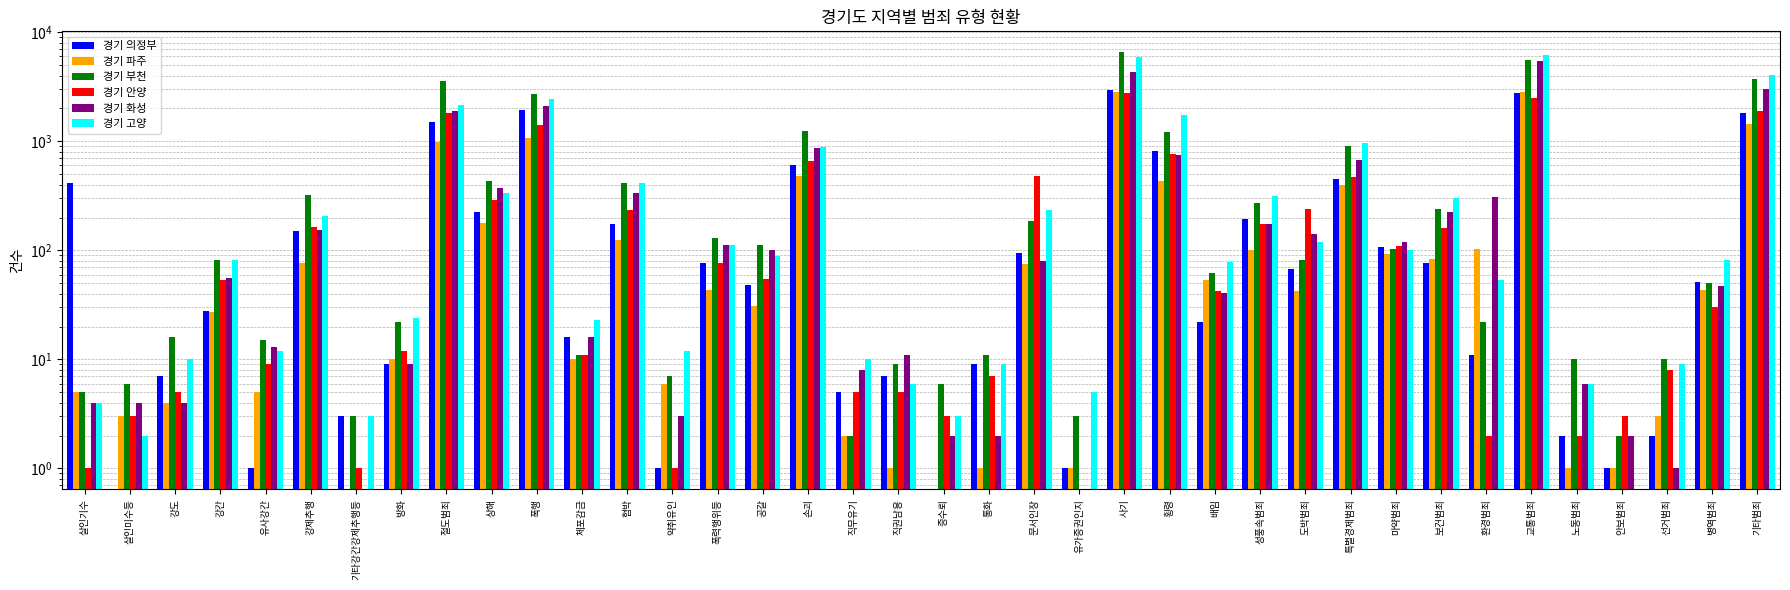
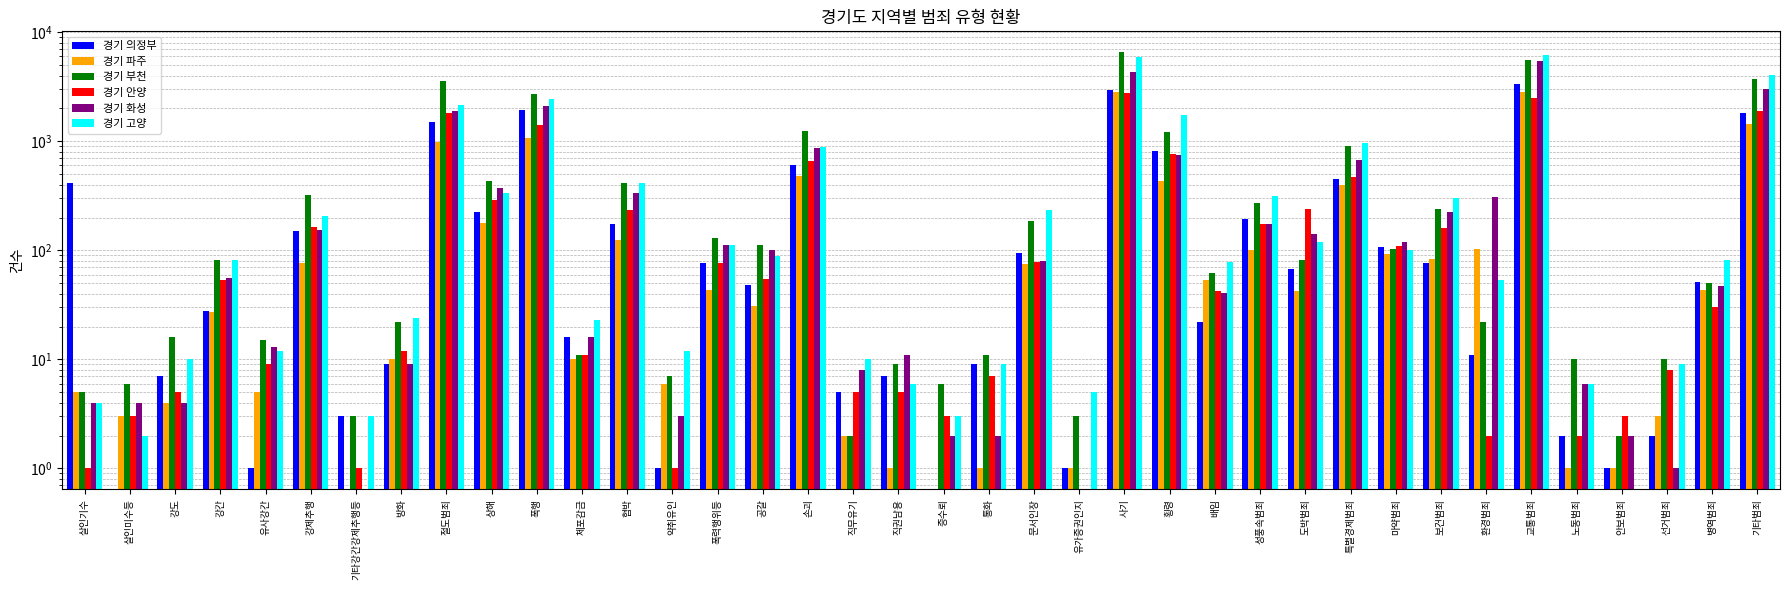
경기 안양, 문서인장: 500 -> 80
경기 의정부, 교통범죄: 2800 -> 3400
